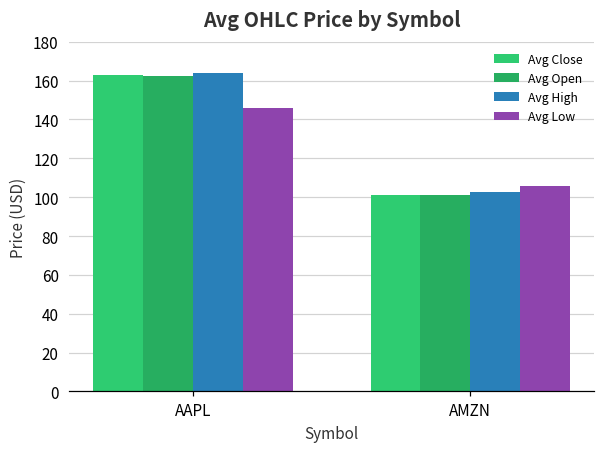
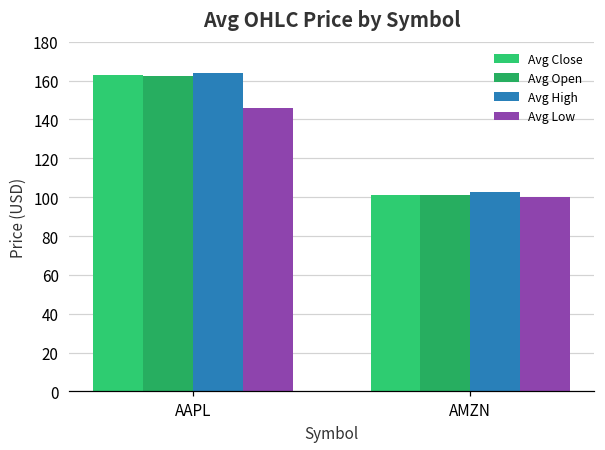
Avg Low, AMZN: 106 -> 100
